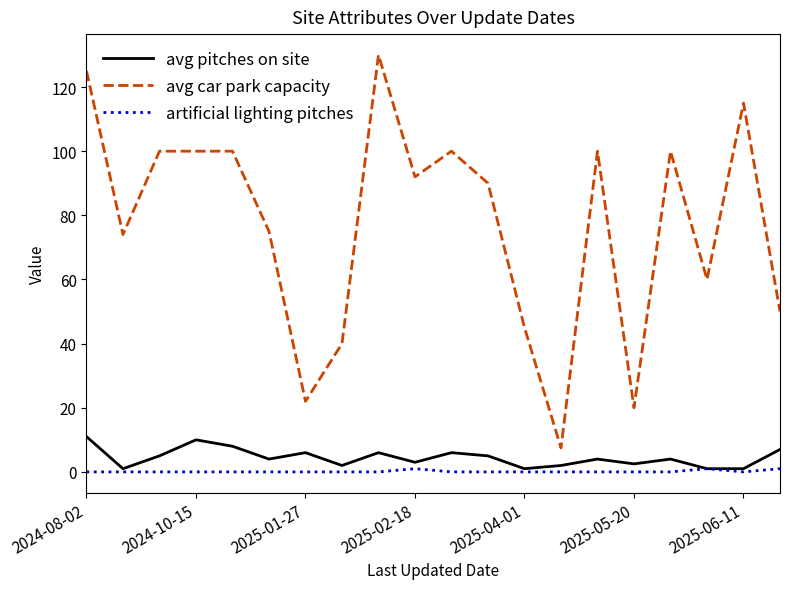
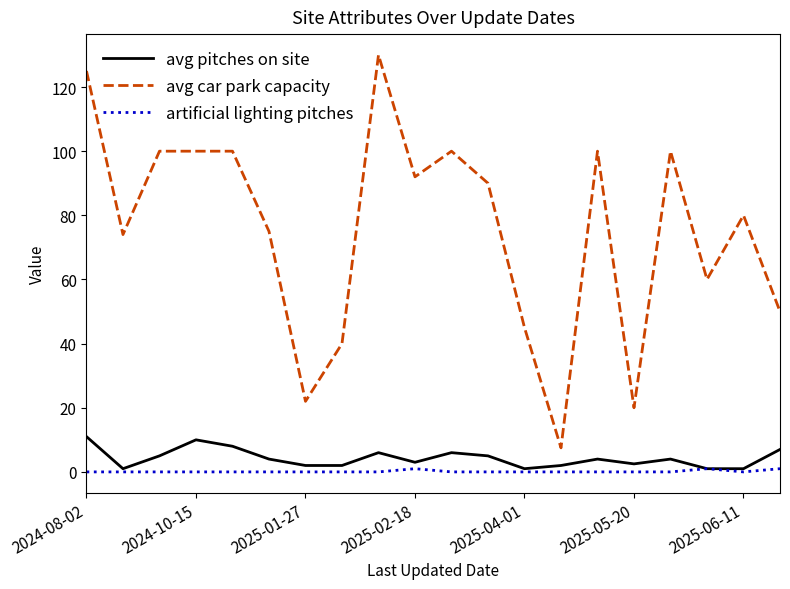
avg pitches on site, 2025-01-27: 6 -> 2
avg car park capacity, 2025-06-11: 115 -> 80
